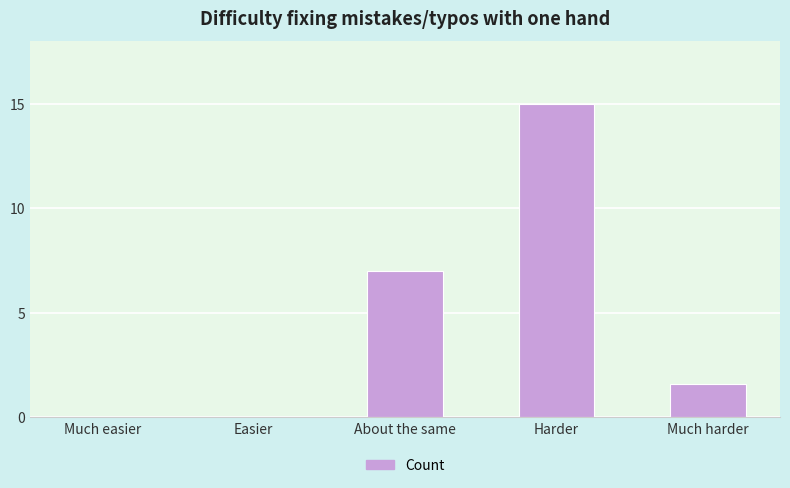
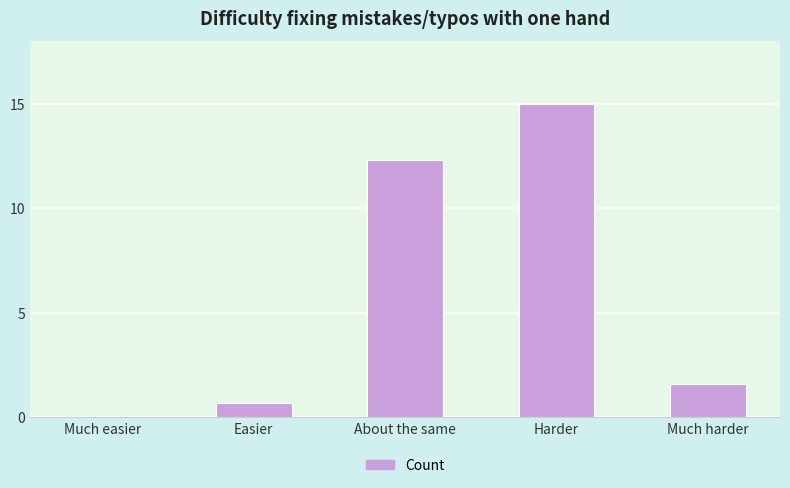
Easier: 0.0 -> 0.7
About the same: 7.0 -> 12.3
